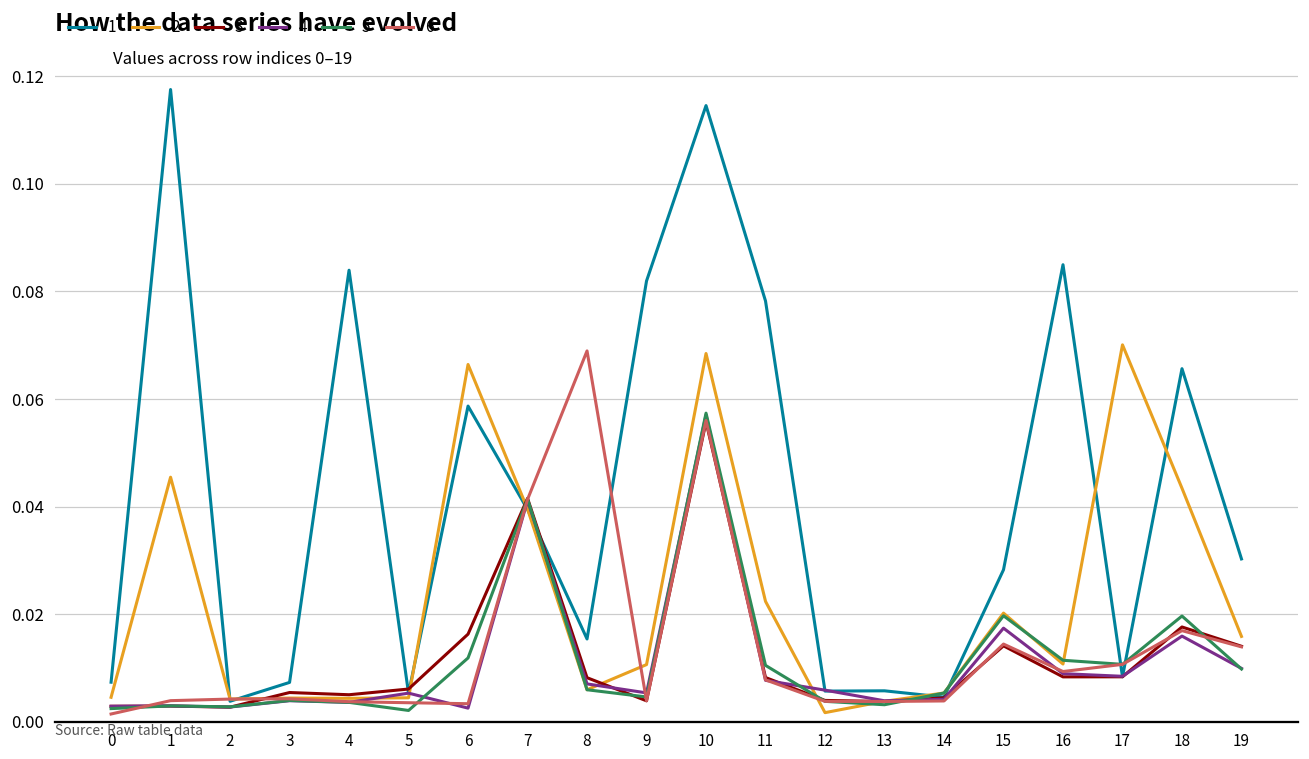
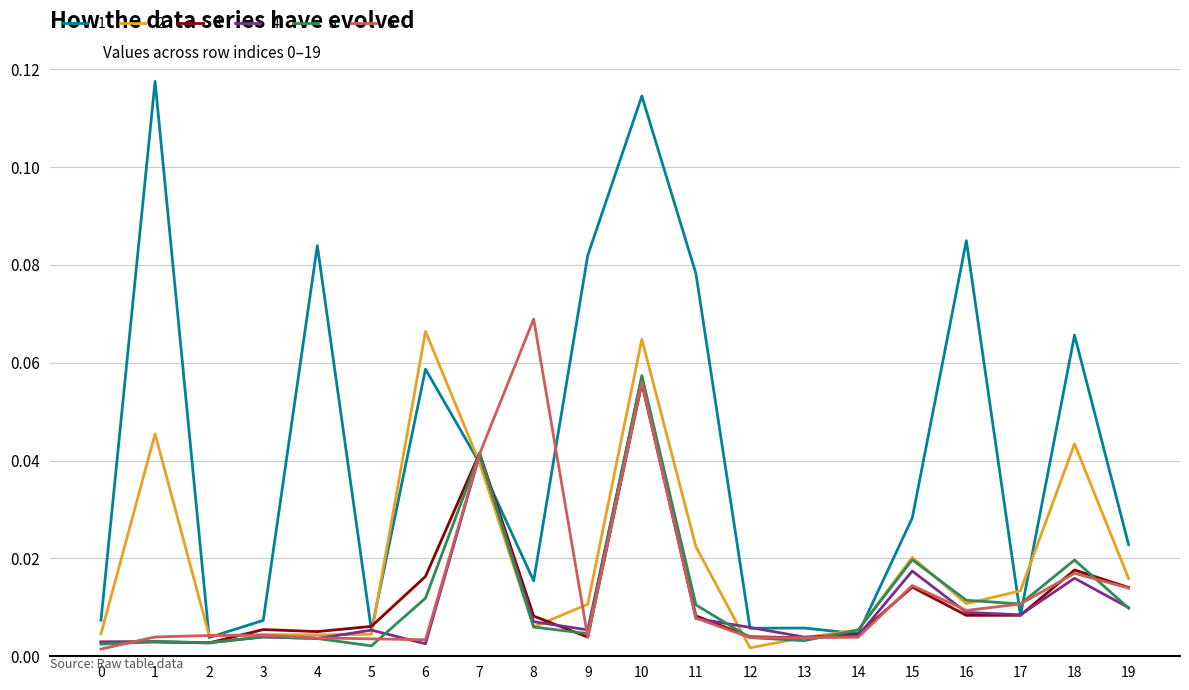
2, 10: 0.068 -> 0.065
2, 17: 0.070 -> 0.013
1, 19: 0.030 -> 0.023
